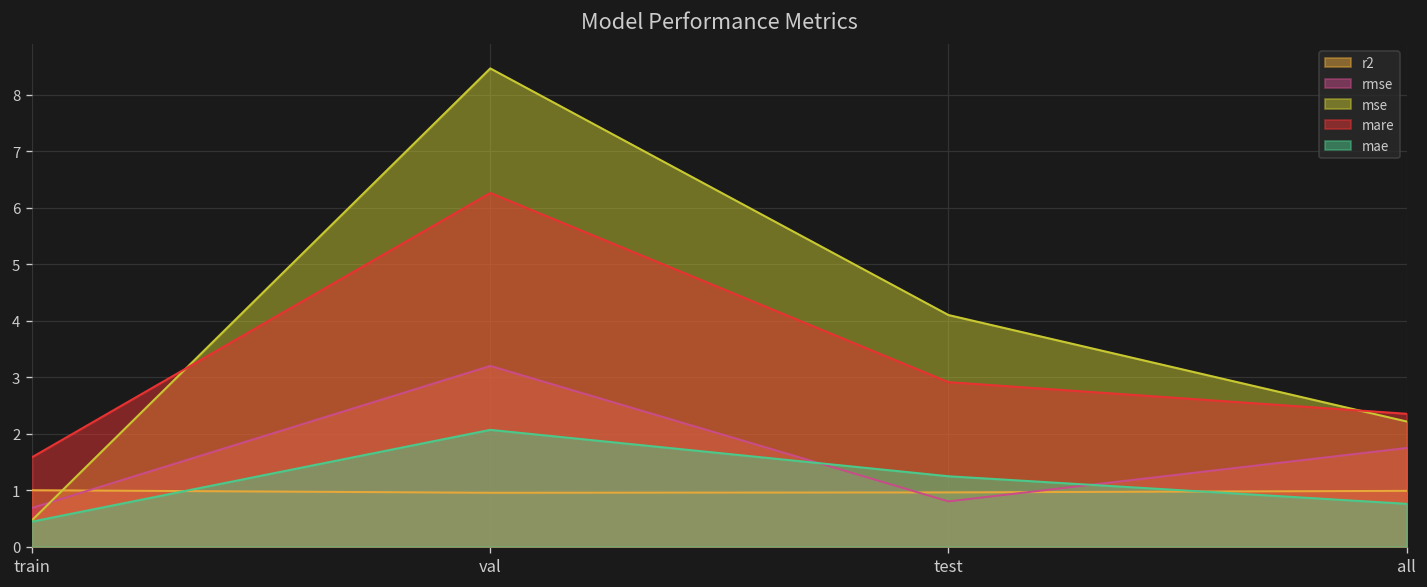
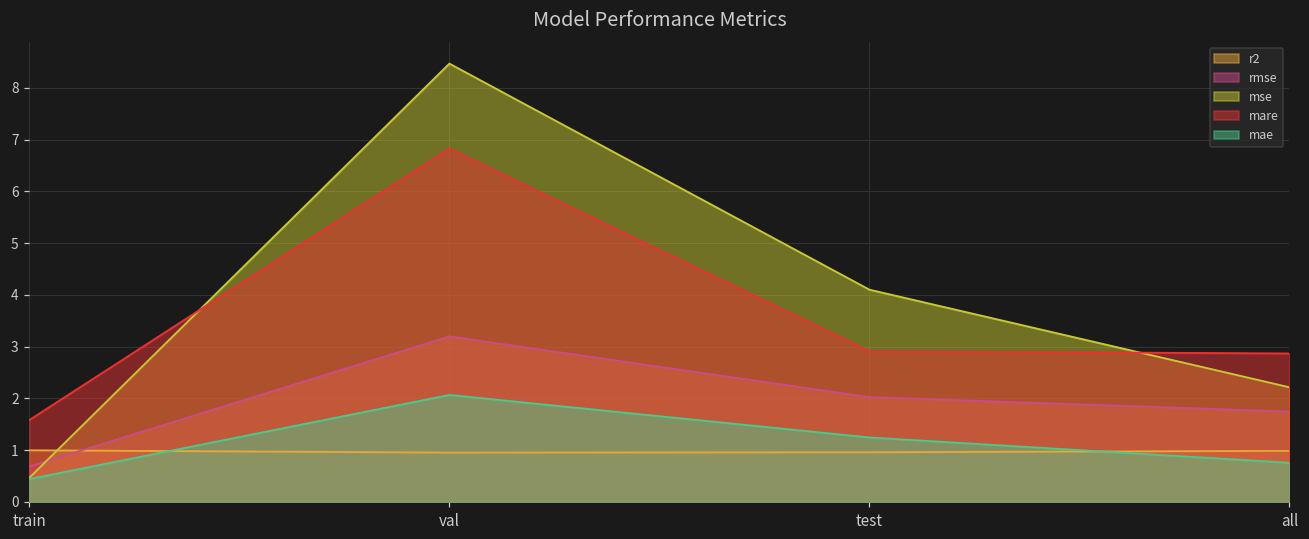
mare, val: 6.3 -> 6.8
rmse, test: 0.8 -> 2.0
mare, all: 2.4 -> 2.9
